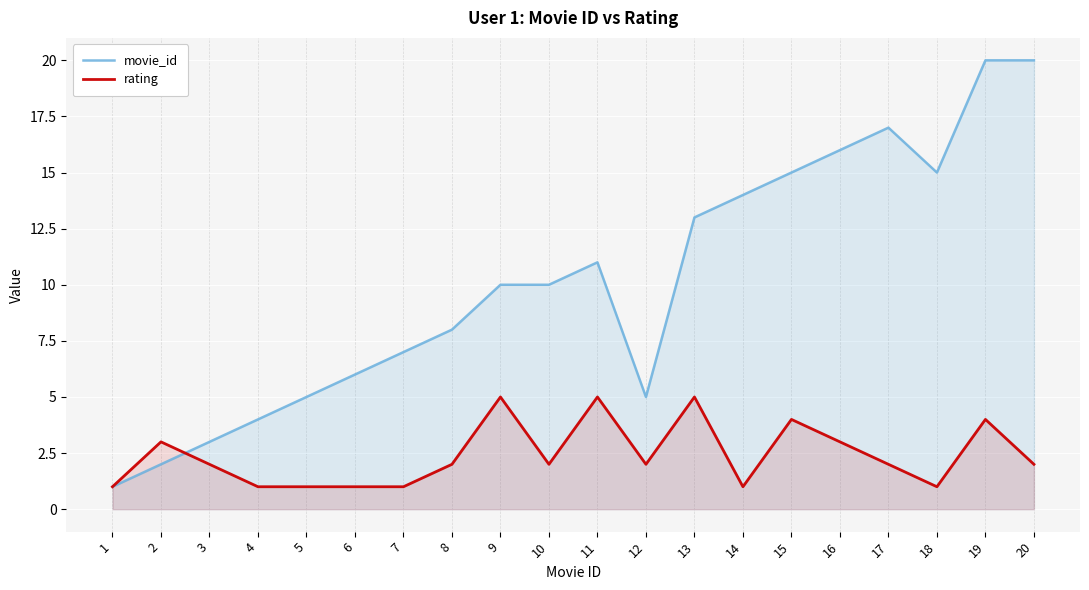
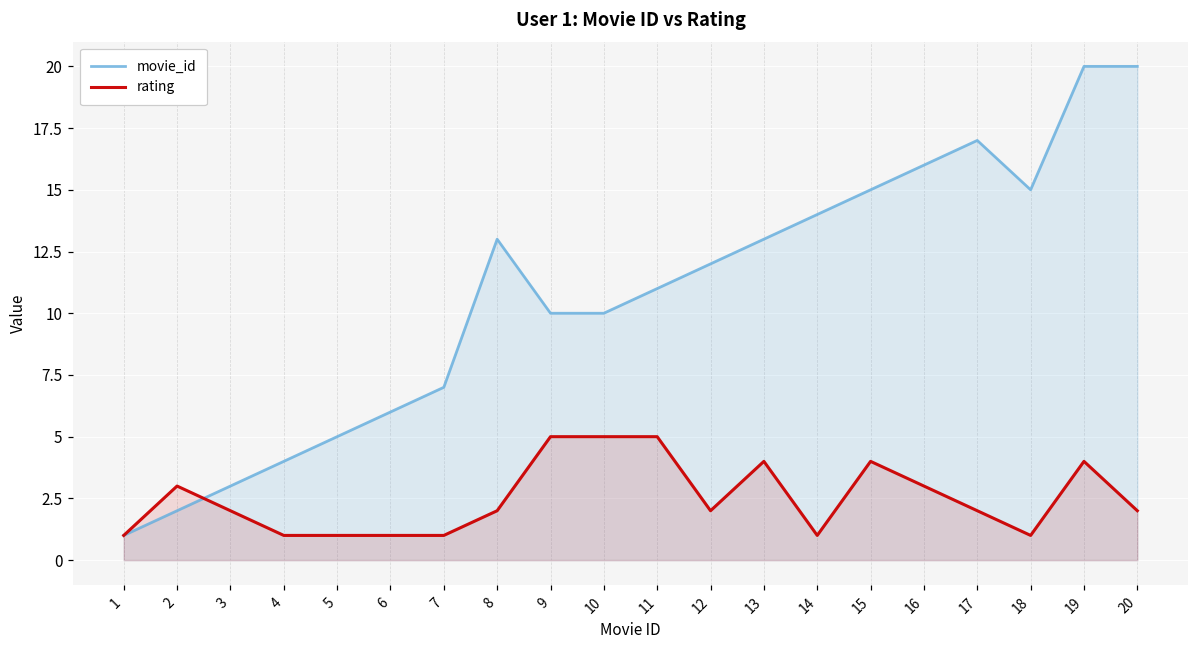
movie_id, 8: 8 -> 13
rating, 10: 2 -> 5
movie_id, 12: 5 -> 12
rating, 13: 5 -> 4
